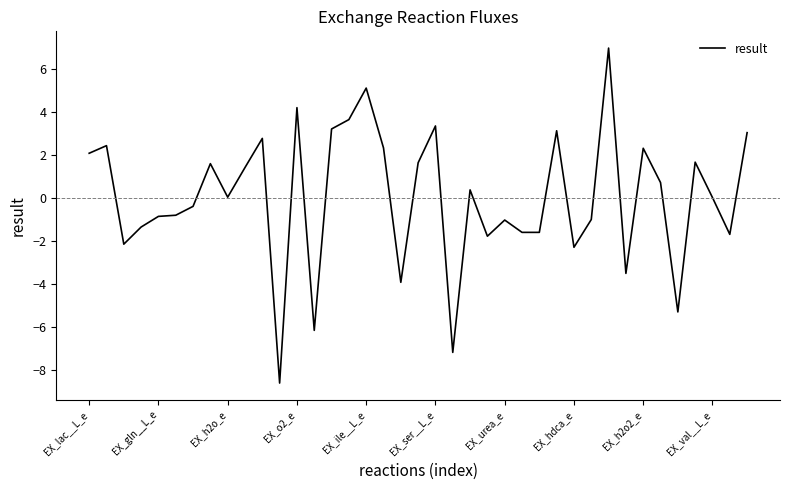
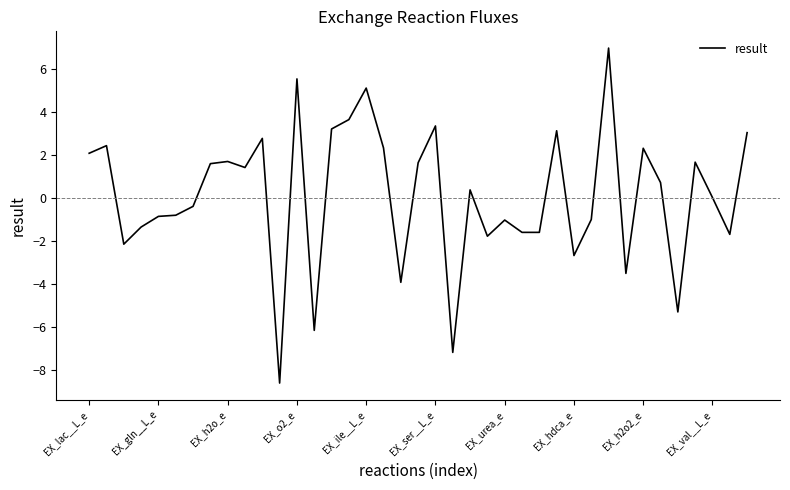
EX_h2o_e: 0.0 -> 1.7
EX_o2_e: 4.2 -> 5.5
EX_hdca_e: -2.3 -> -2.7
